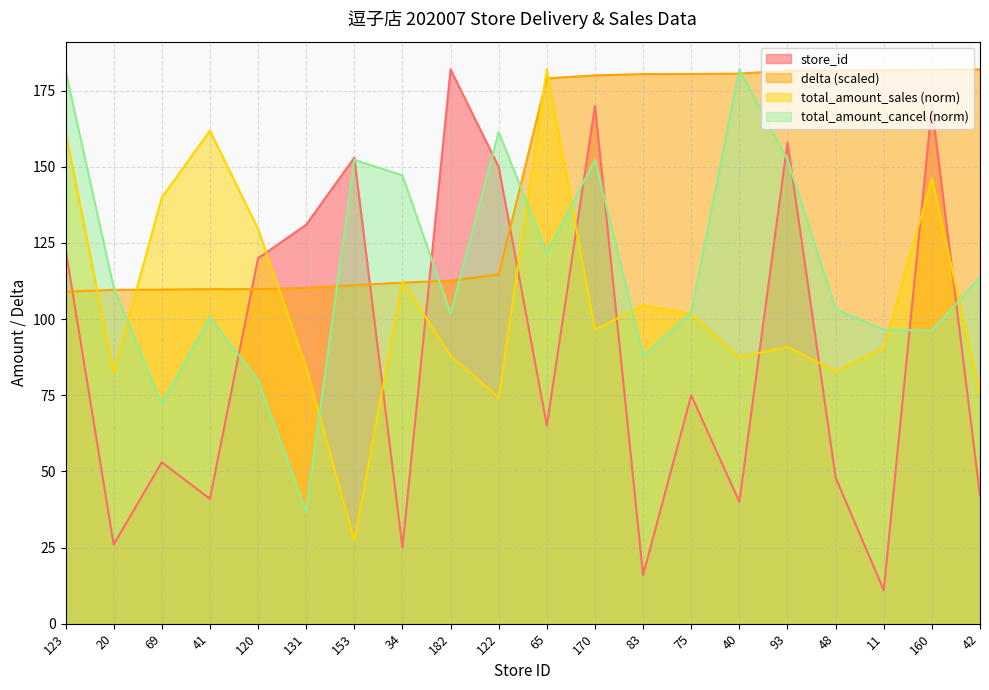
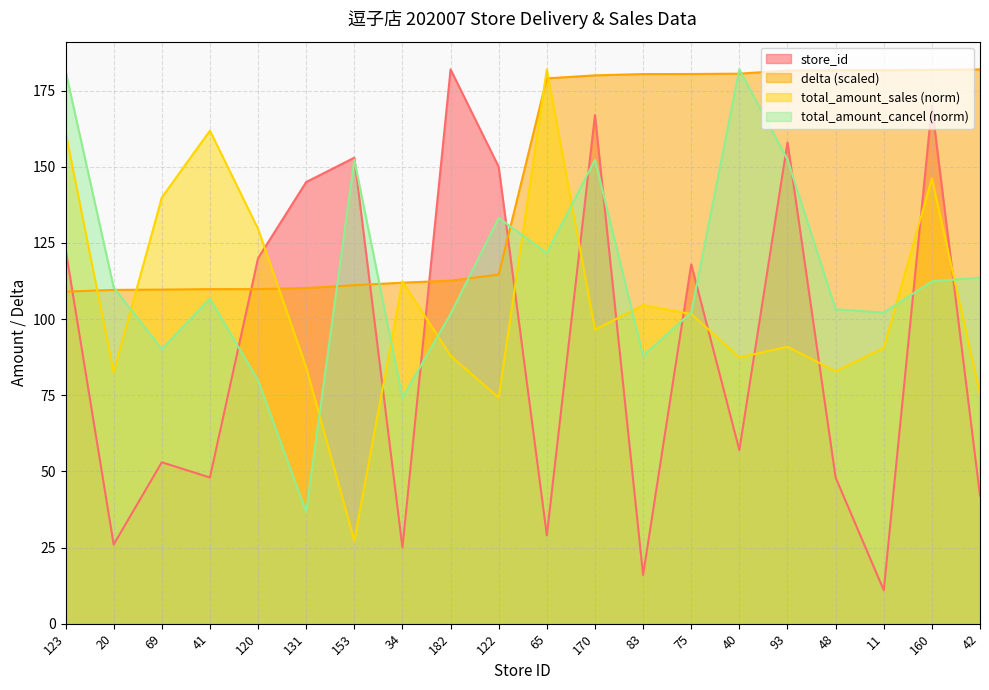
total_amount_cancel (norm), 69: 72 -> 90
store_id, 41: 41 -> 48
total_amount_cancel (norm), 41: 101 -> 107
store_id, 131: 131 -> 145
total_amount_cancel (norm), 34: 147 -> 74
total_amount_cancel (norm), 122: 161 -> 133
store_id, 65: 65 -> 29
store_id, 170: 170 -> 167
store_id, 75: 75 -> 118
store_id, 40: 40 -> 57
total_amount_cancel (norm), 11: 97 -> 102
total_amount_cancel (norm), 160: 96 -> 112
